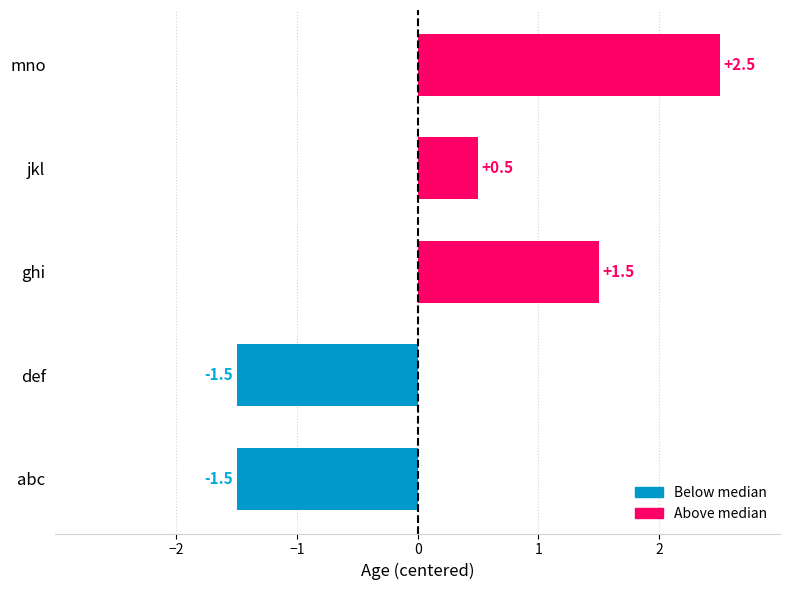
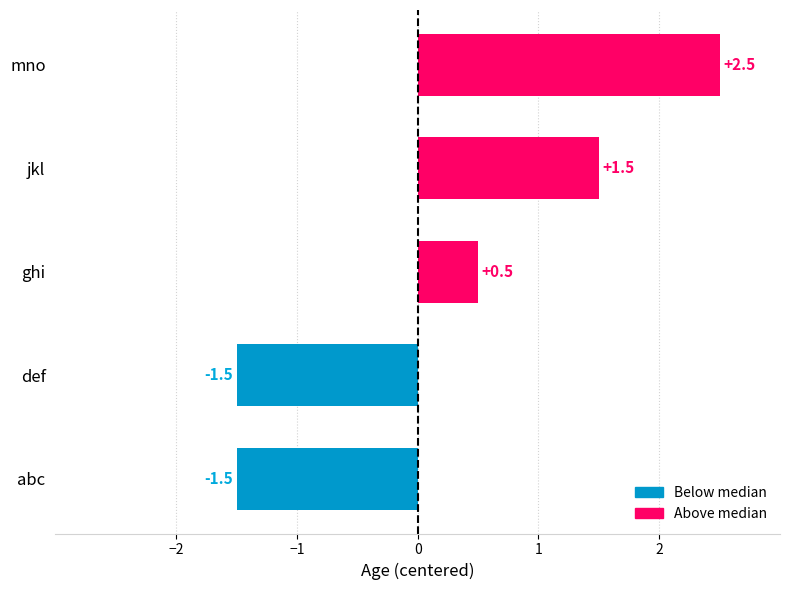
jkl: +0.5 -> +1.5
ghi: +1.5 -> +0.5
